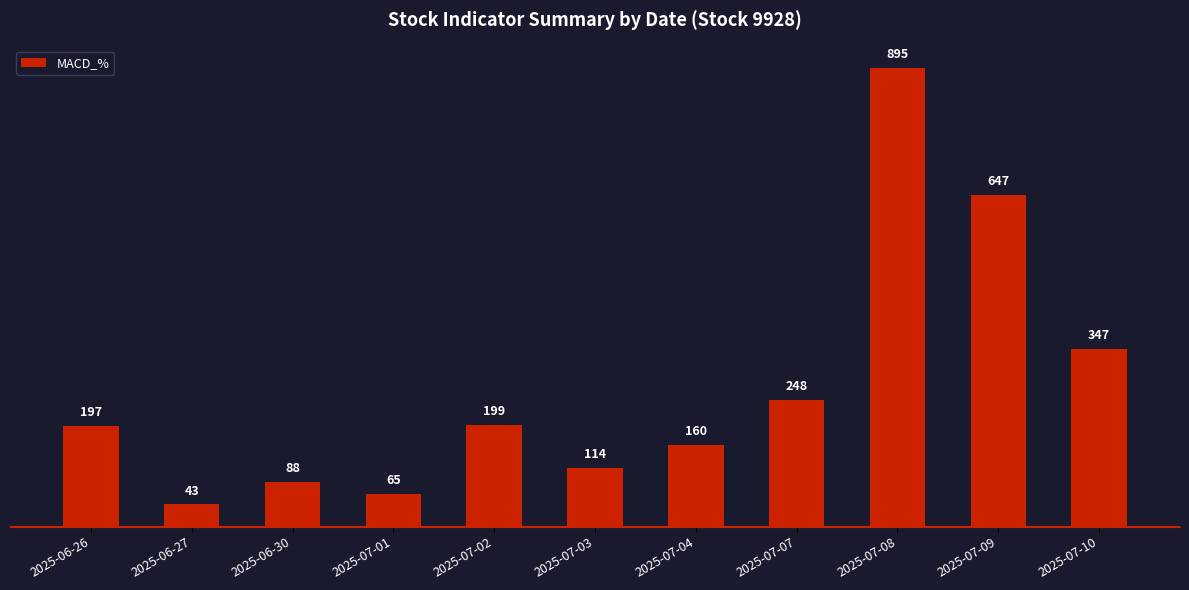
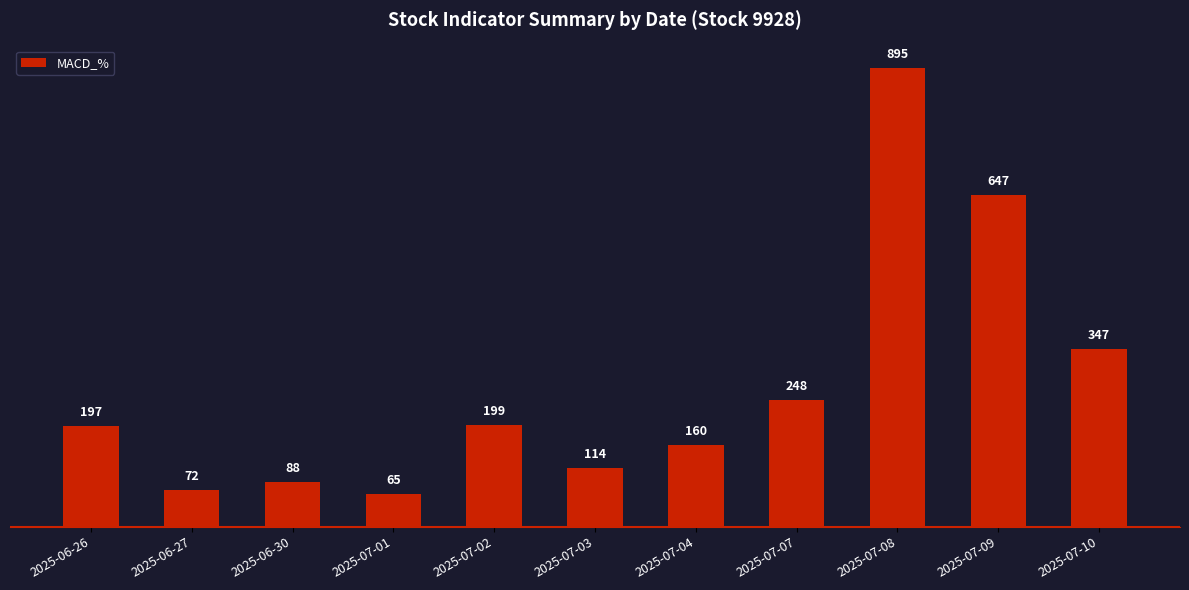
2025-06-27: 43 -> 72
